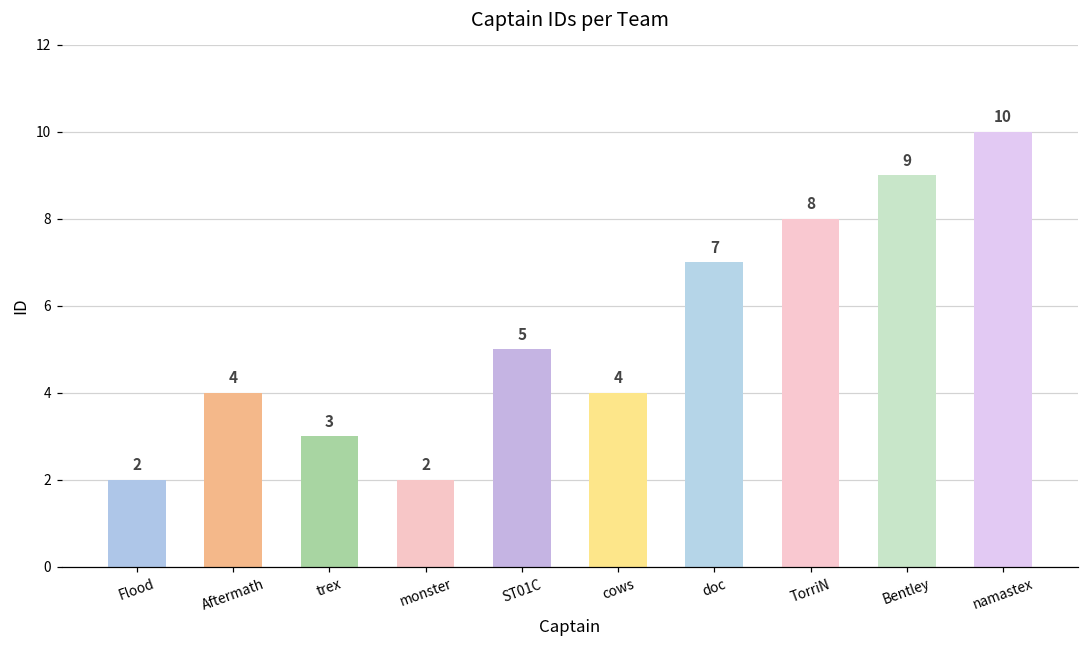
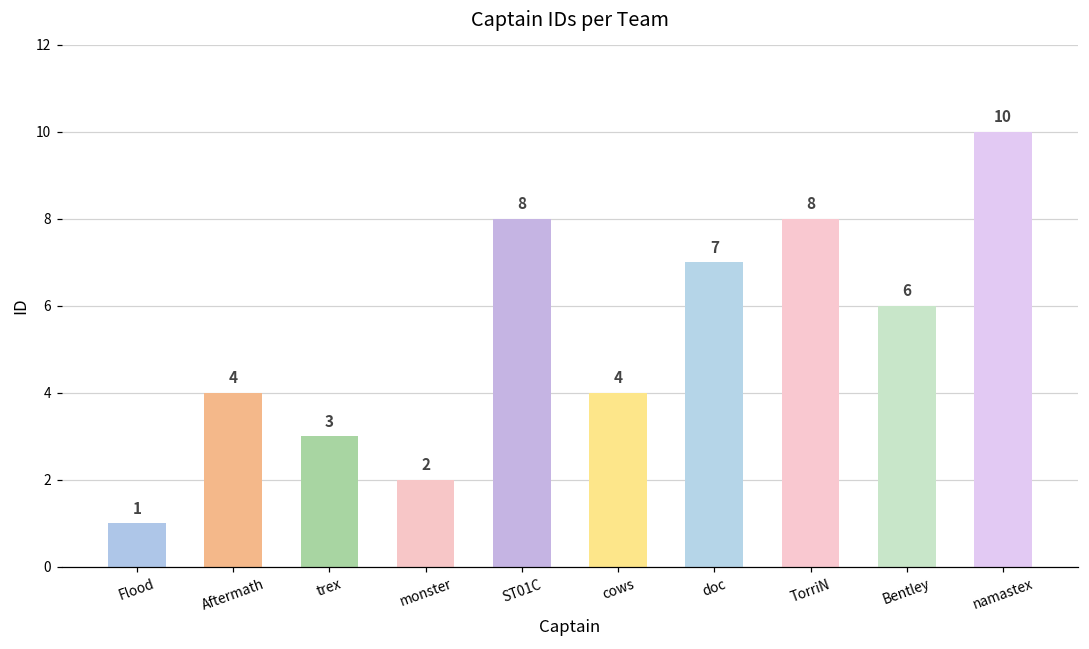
Flood: 2 -> 1
ST01C: 5 -> 8
Bentley: 9 -> 6
